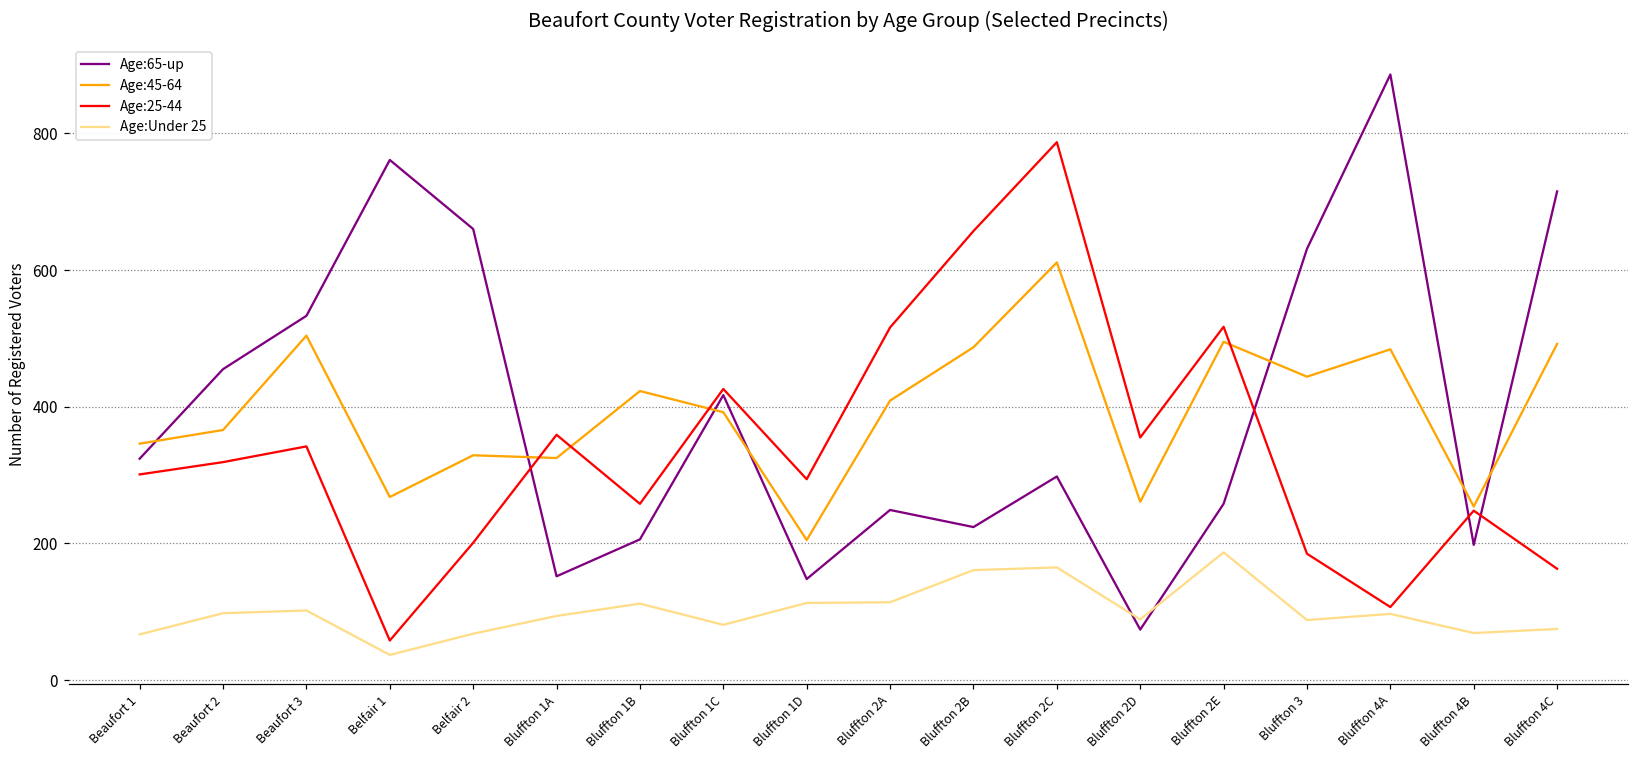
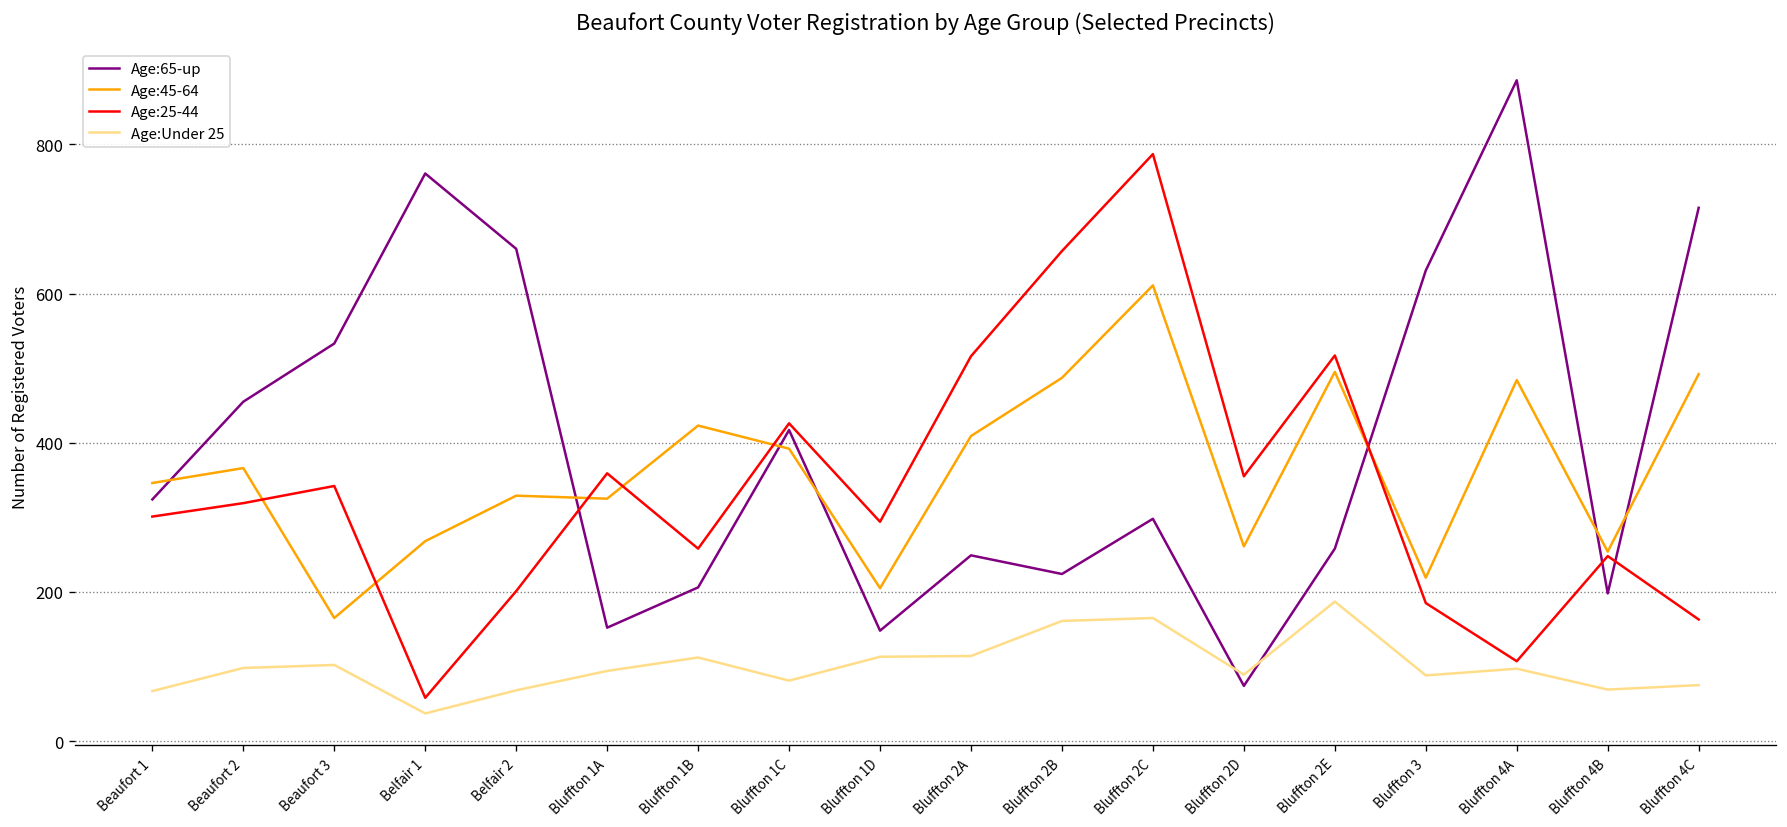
Age:45-64, Beaufort 3: 500 -> 170
Age:45-64, Bluffton 3: 440 -> 220
